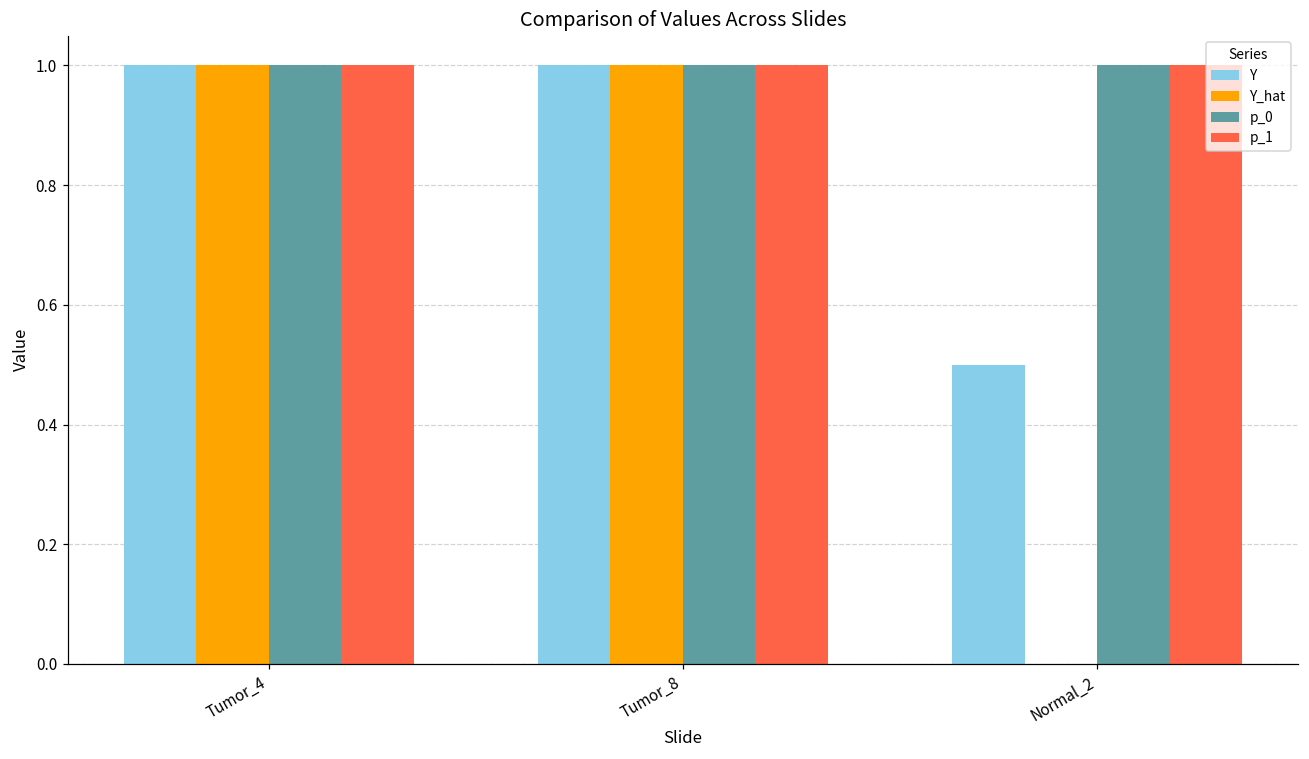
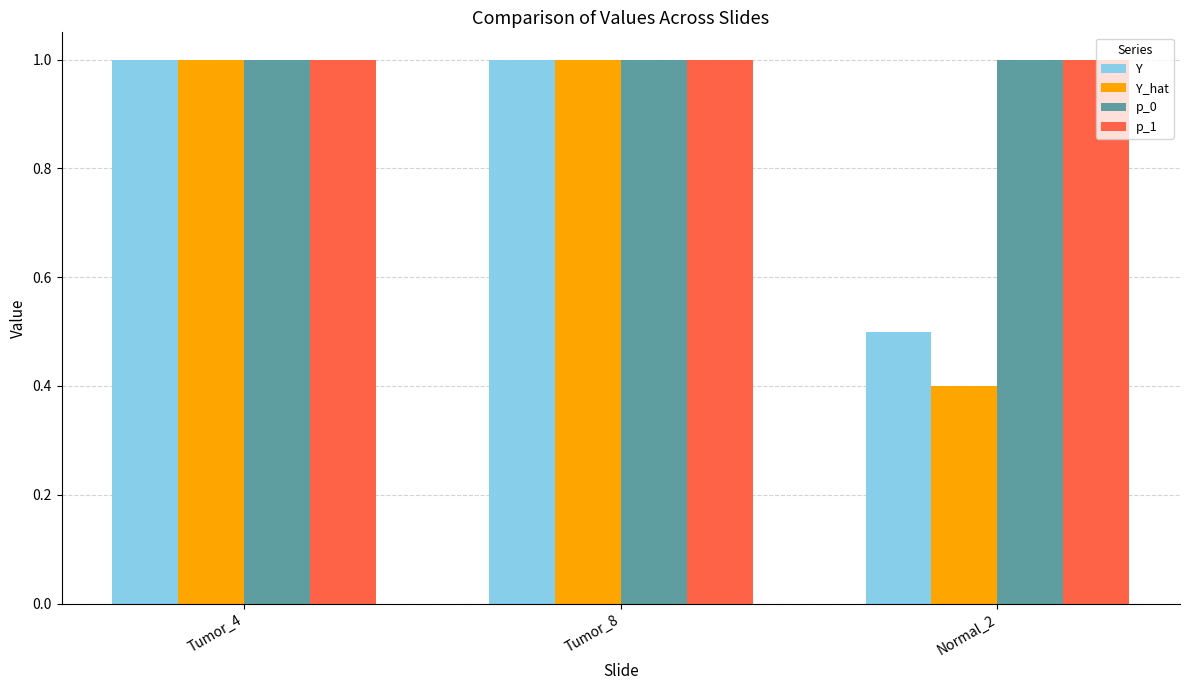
Y_hat, Normal_2: 0.0 -> 0.4
